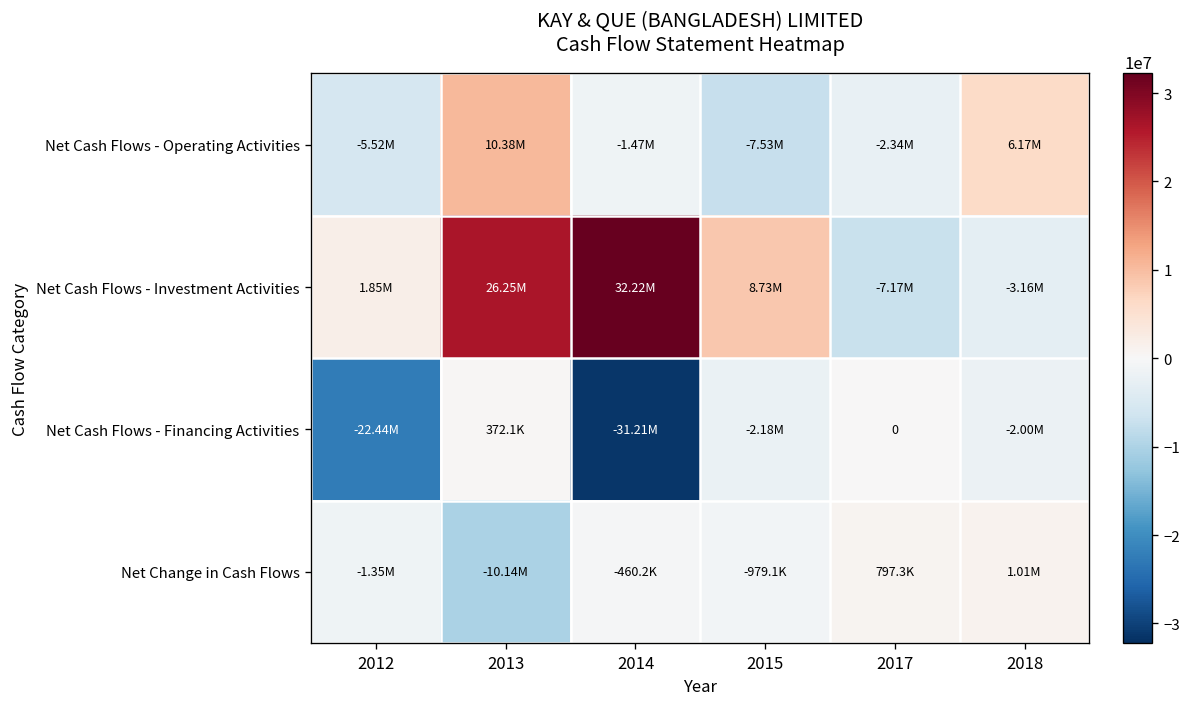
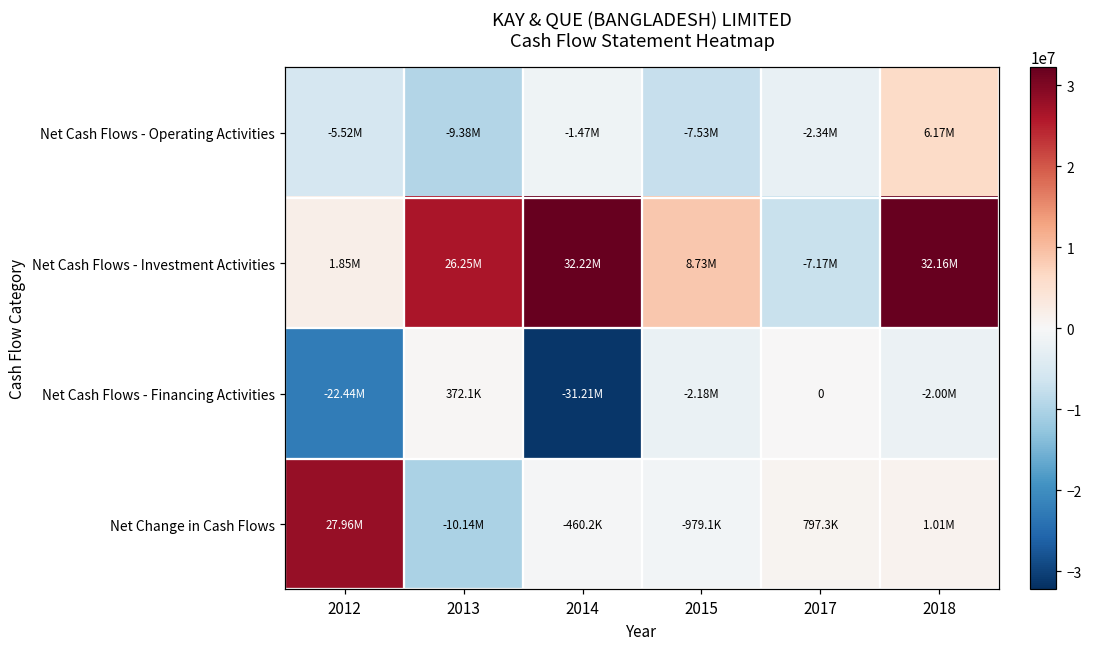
Net Cash Flows - Operating Activities, 2013: 10.38M -> -9.38M
Net Cash Flows - Investment Activities, 2018: -3.16M -> 32.16M
Net Change in Cash Flows, 2012: -1.35M -> 27.96M
